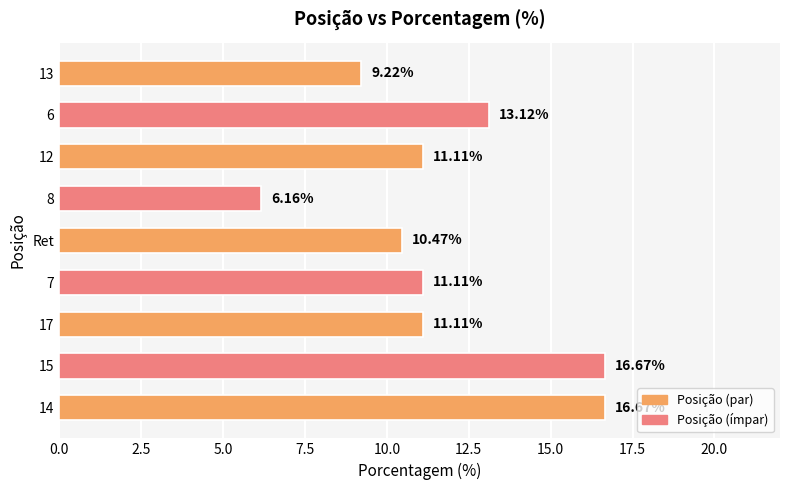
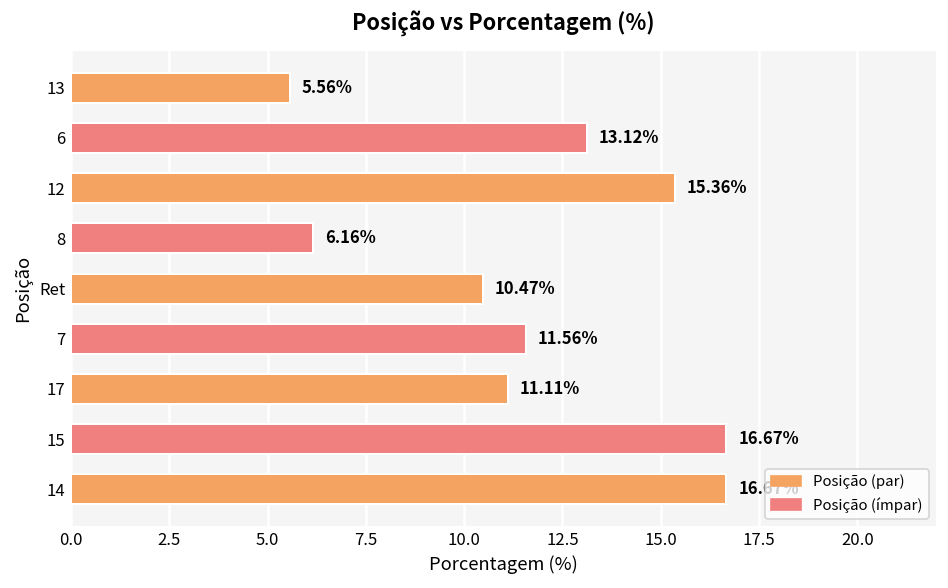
13: 9.22% -> 5.56%
12: 11.11% -> 15.36%
7: 11.11% -> 11.56%
